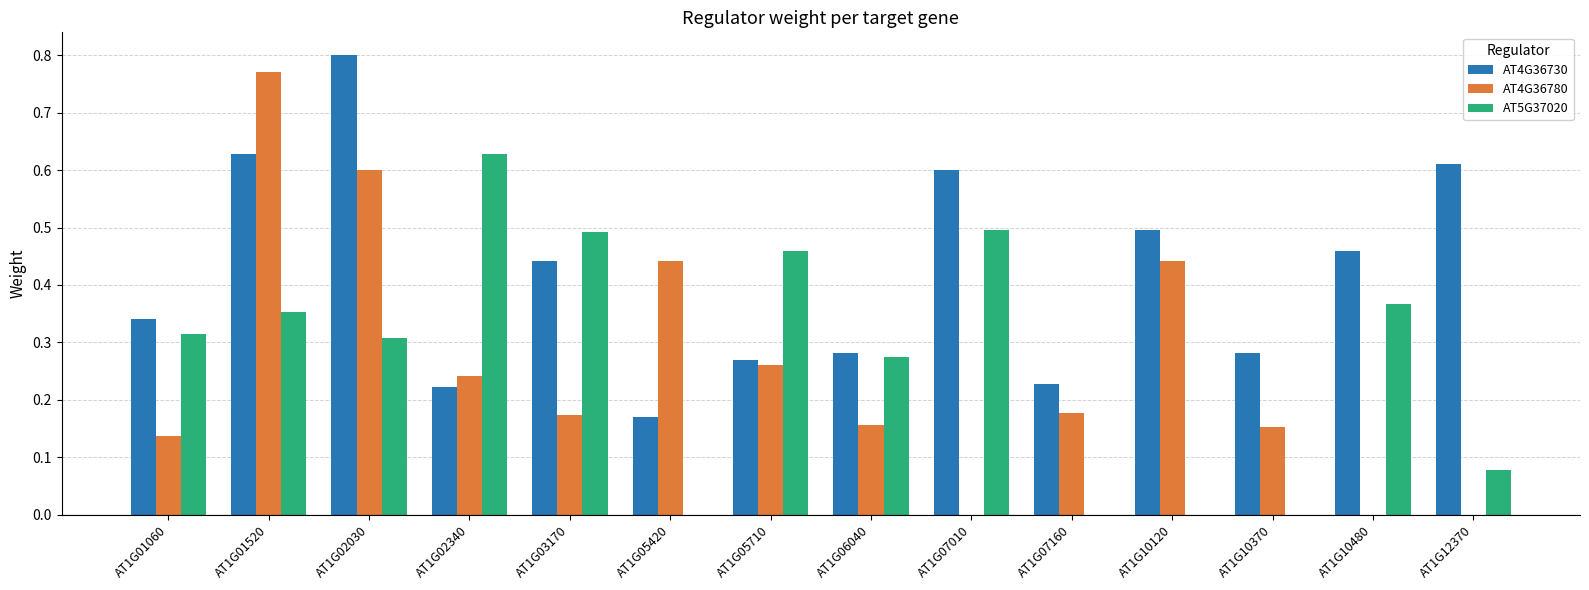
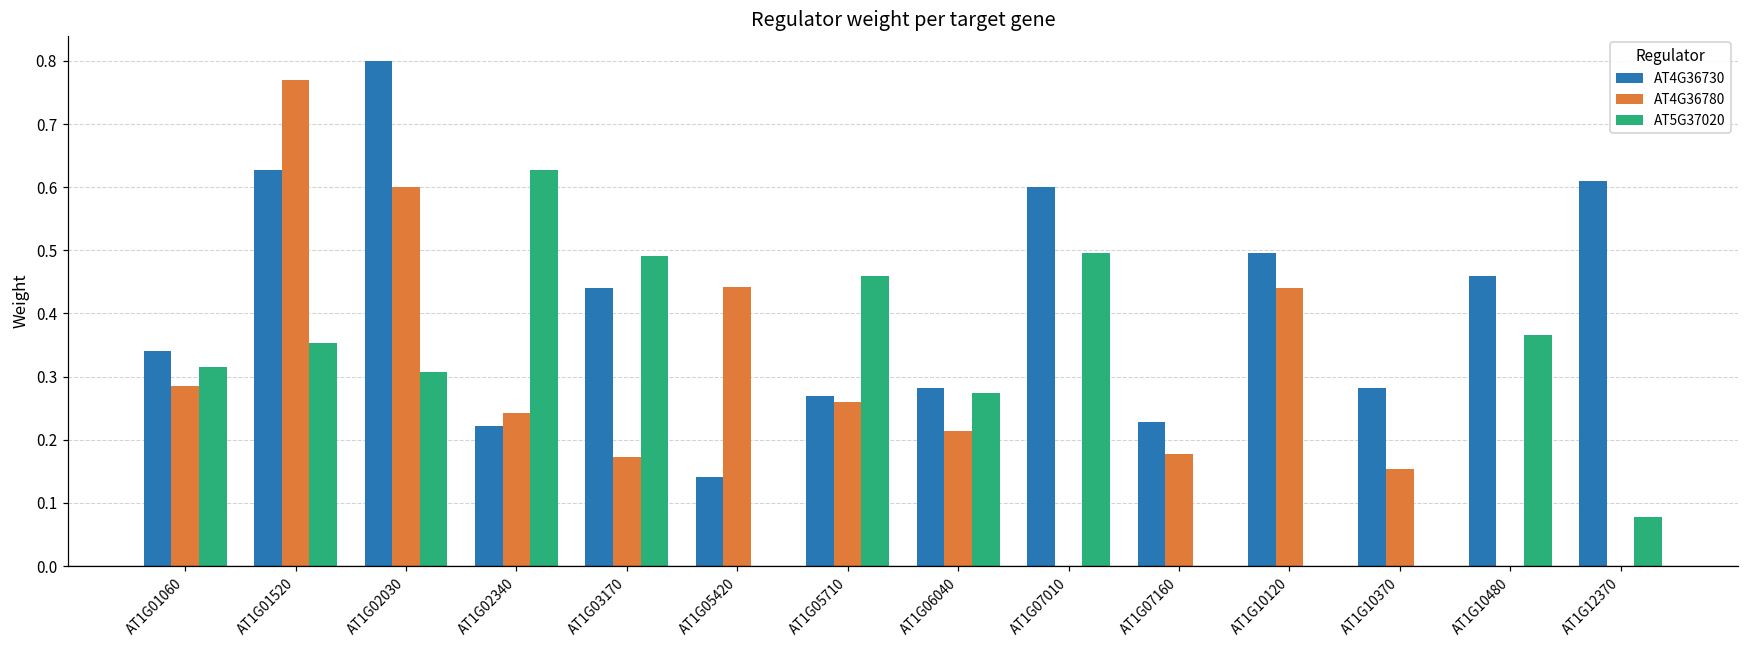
AT4G36780, AT1G01060: 0.14 -> 0.28
AT4G36730, AT1G05420: 0.17 -> 0.14
AT4G36780, AT1G06040: 0.16 -> 0.21
